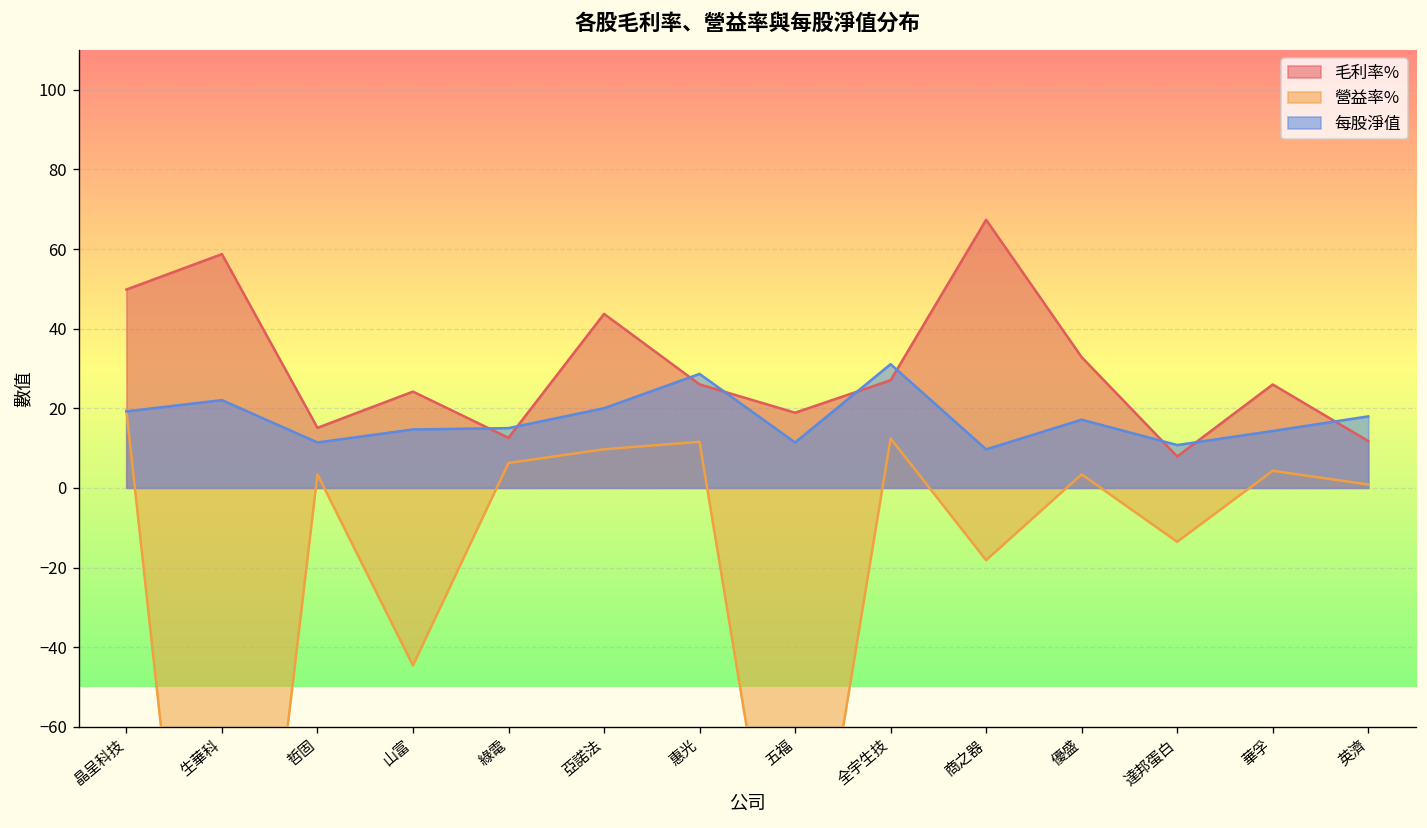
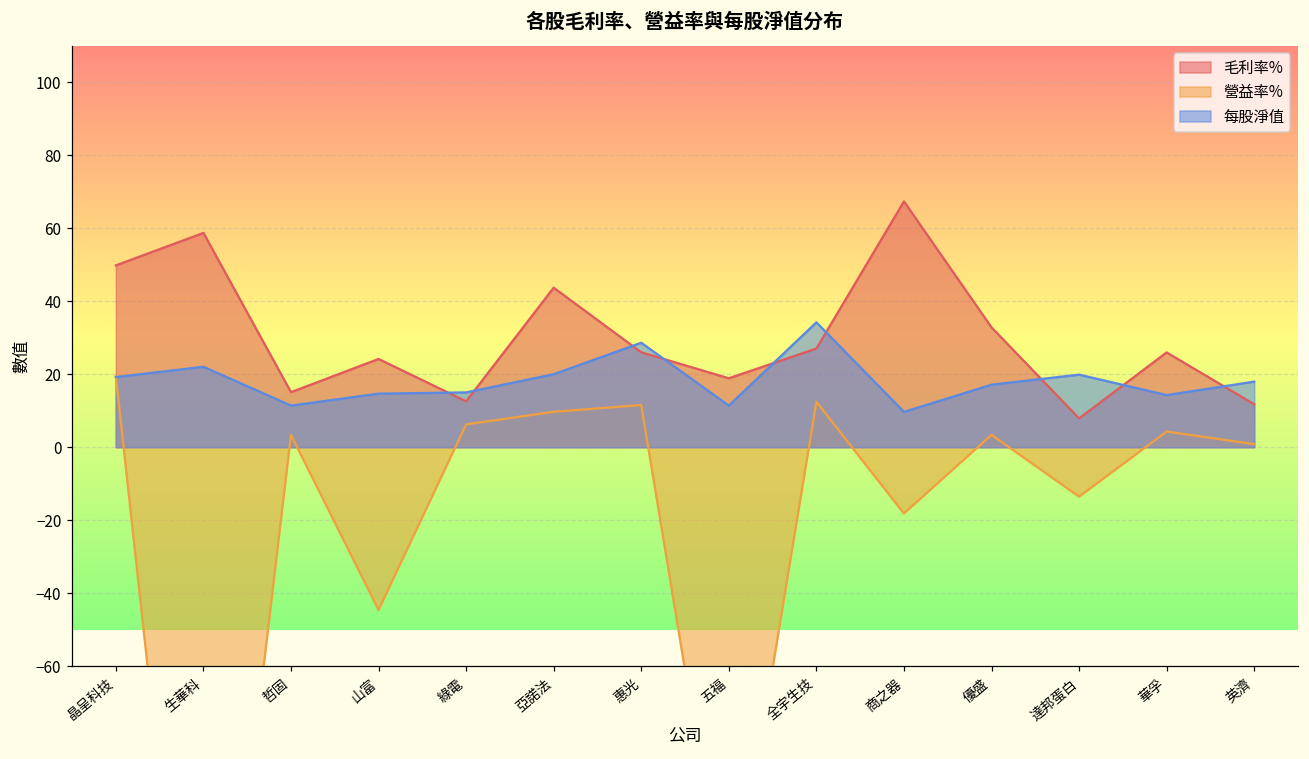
每股淨值, 全宇生技: 31 -> 34
每股淨值, 達邦蛋白: 11 -> 20
